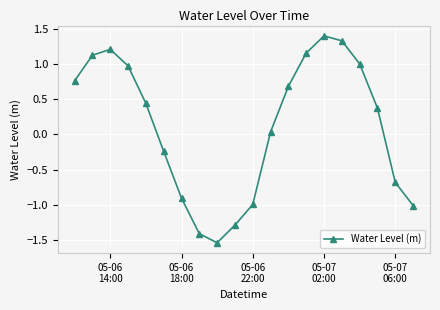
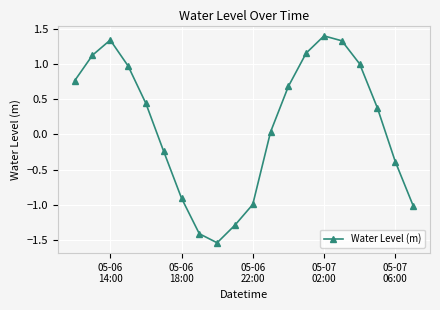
05-06 14:00: 1.2 -> 1.3
05-07 06:00: -0.7 -> -0.4
